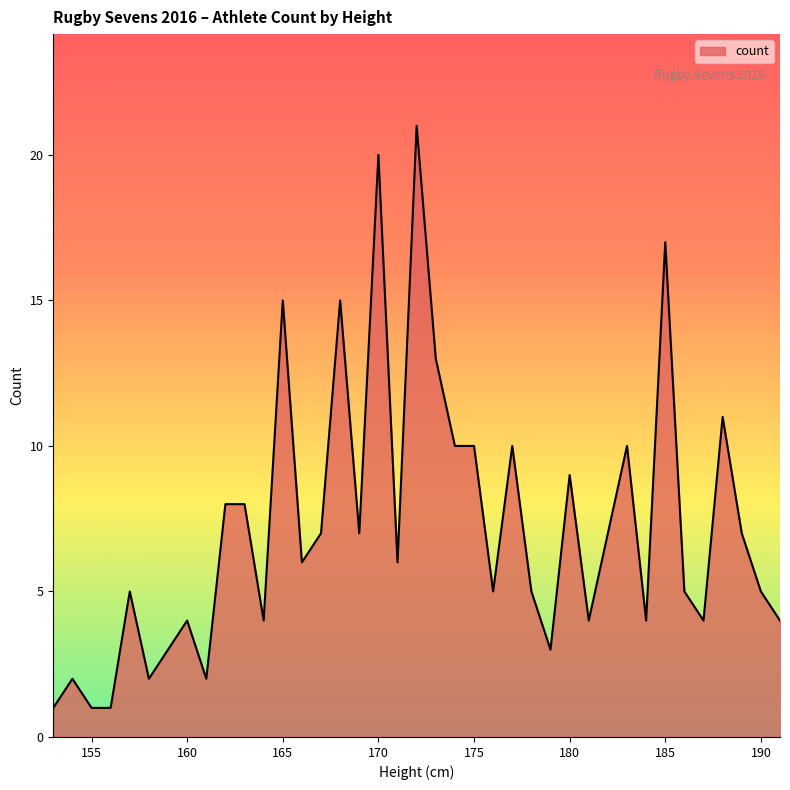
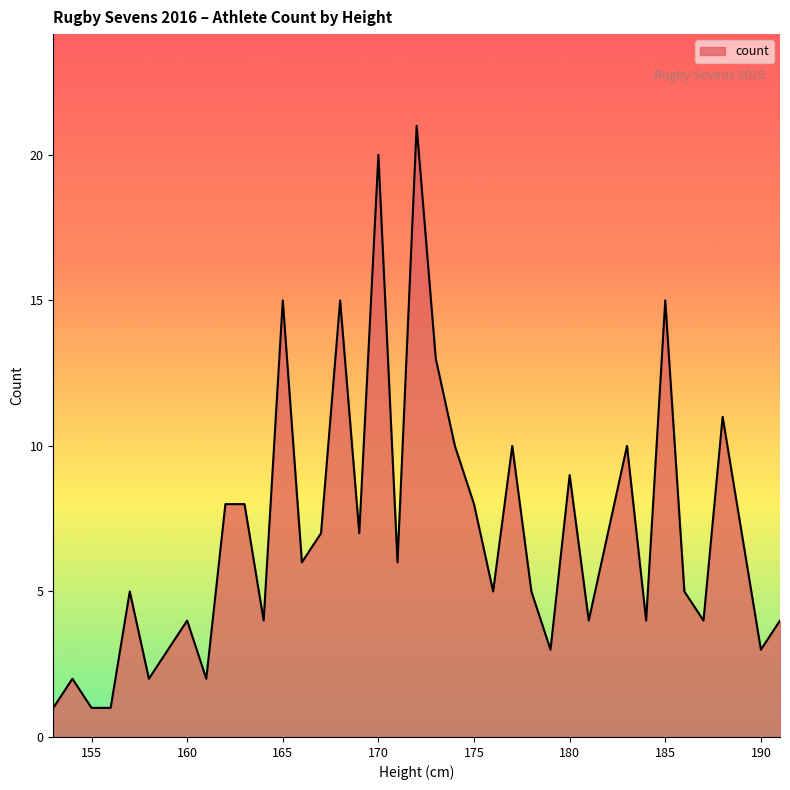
175: 10 -> 8
185: 17 -> 15
190: 5 -> 3
